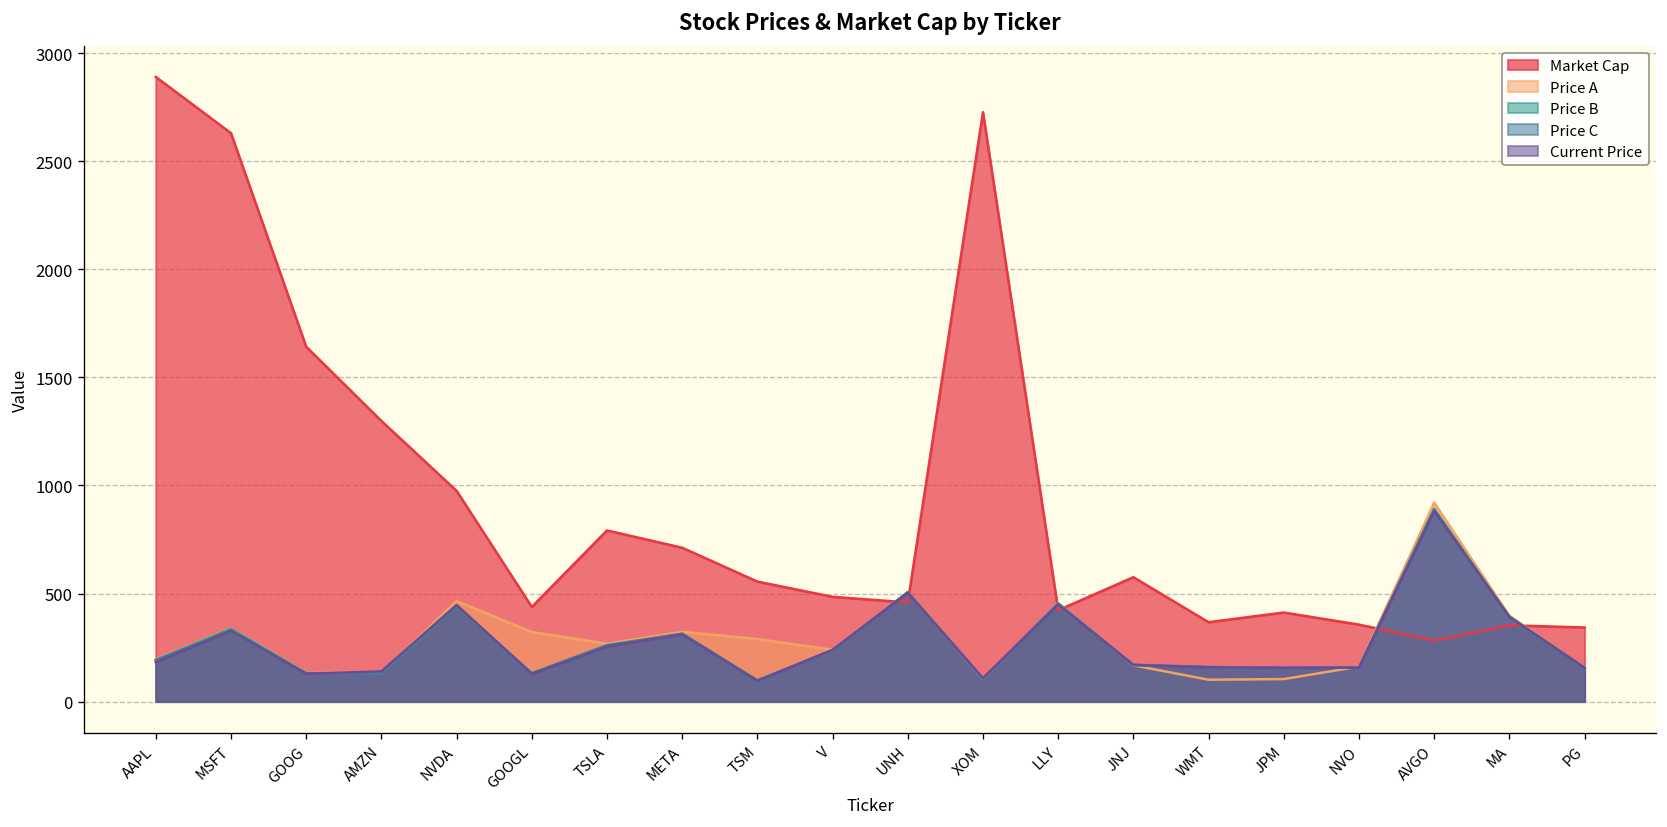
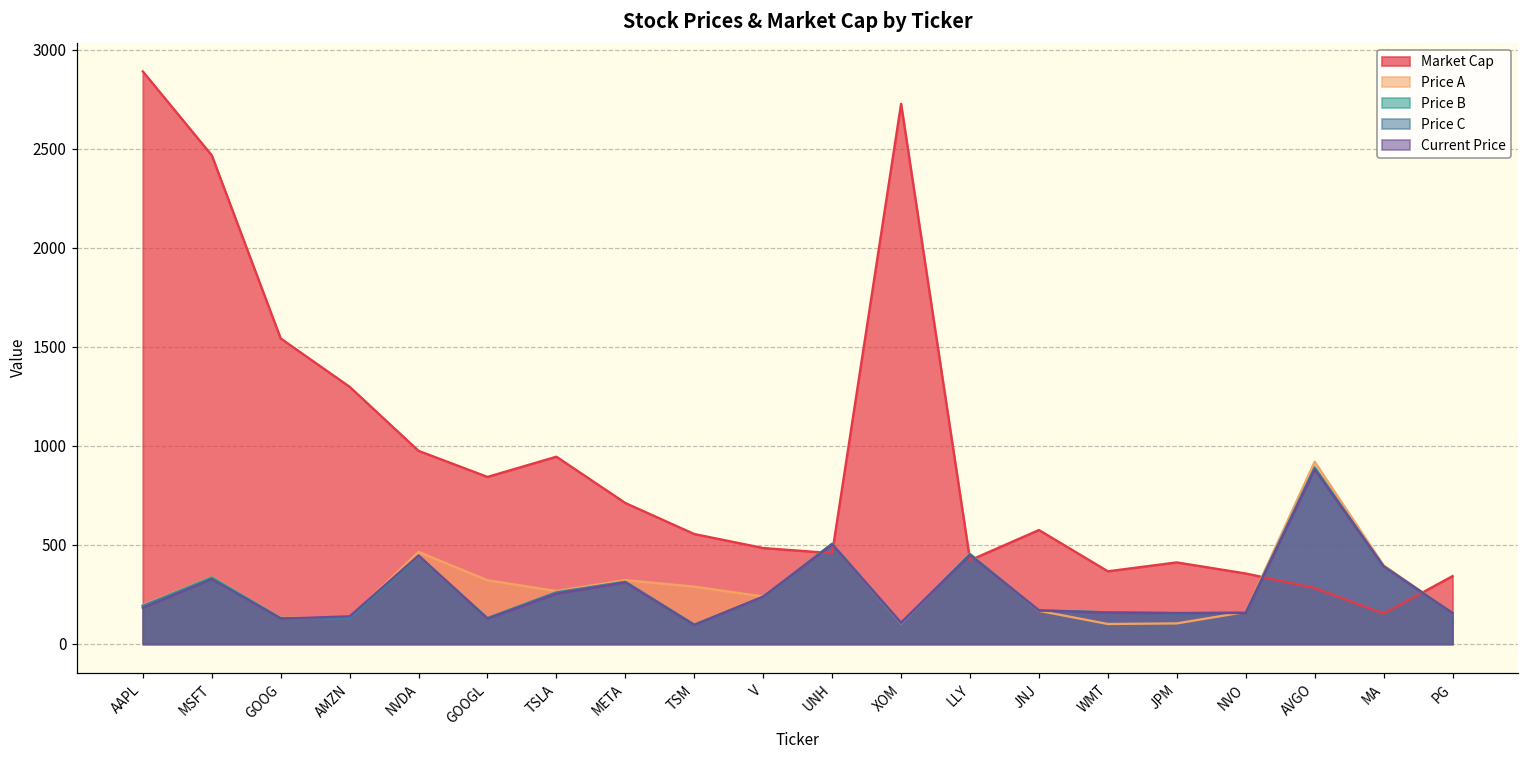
Market Cap, MSFT: 2630 -> 2470
Market Cap, GOOG: 1640 -> 1540
Market Cap, GOOGL: 440 -> 840
Market Cap, TSLA: 790 -> 950
Market Cap, MA: 350 -> 150
